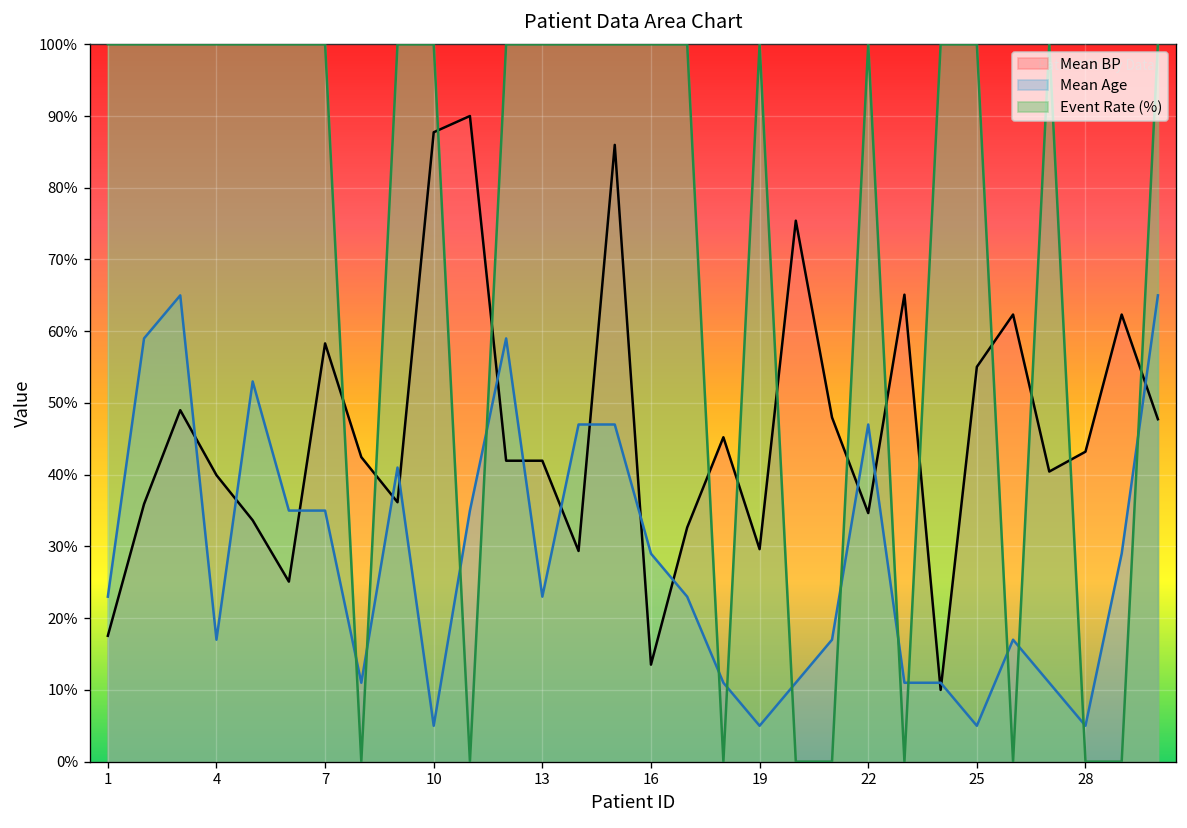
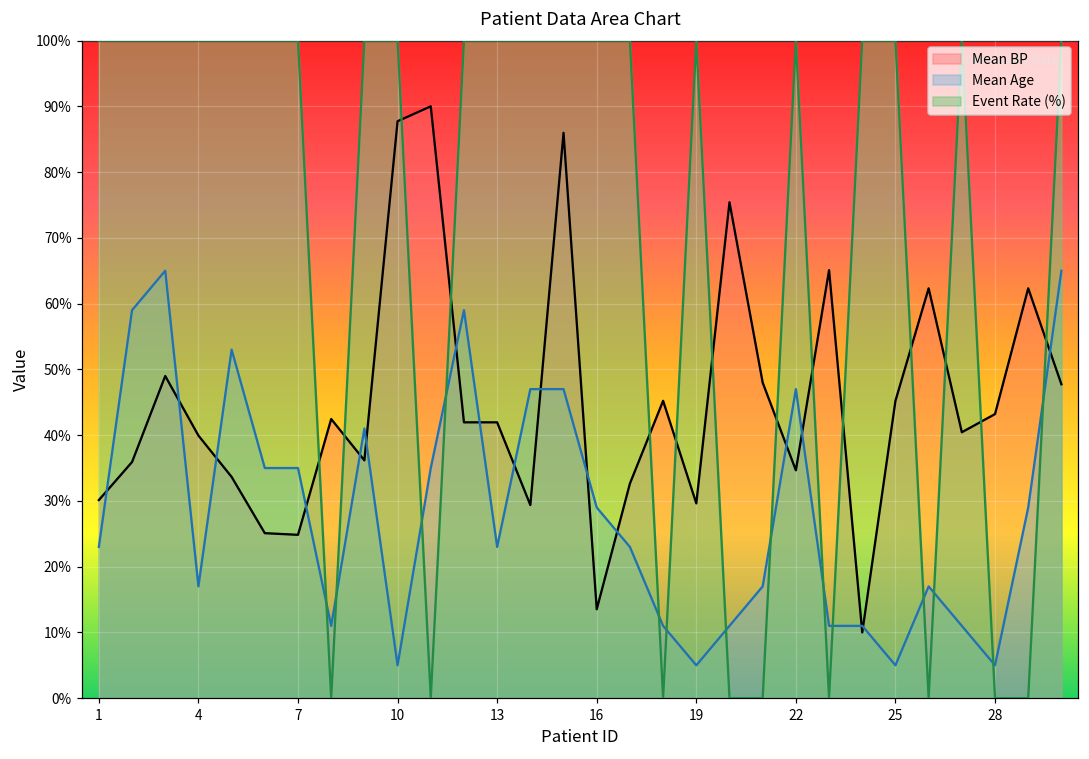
Mean BP, 1: 18% -> 30%
Mean BP, 7: 58% -> 25%
Mean BP, 25: 55% -> 45%
